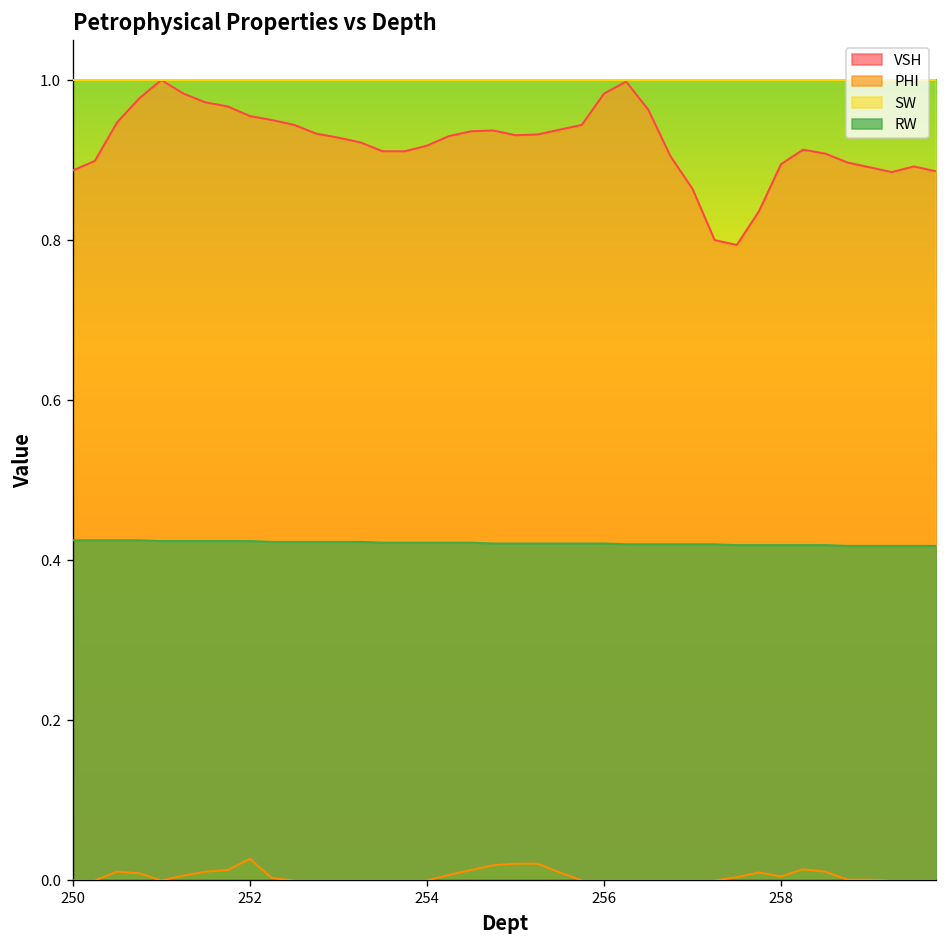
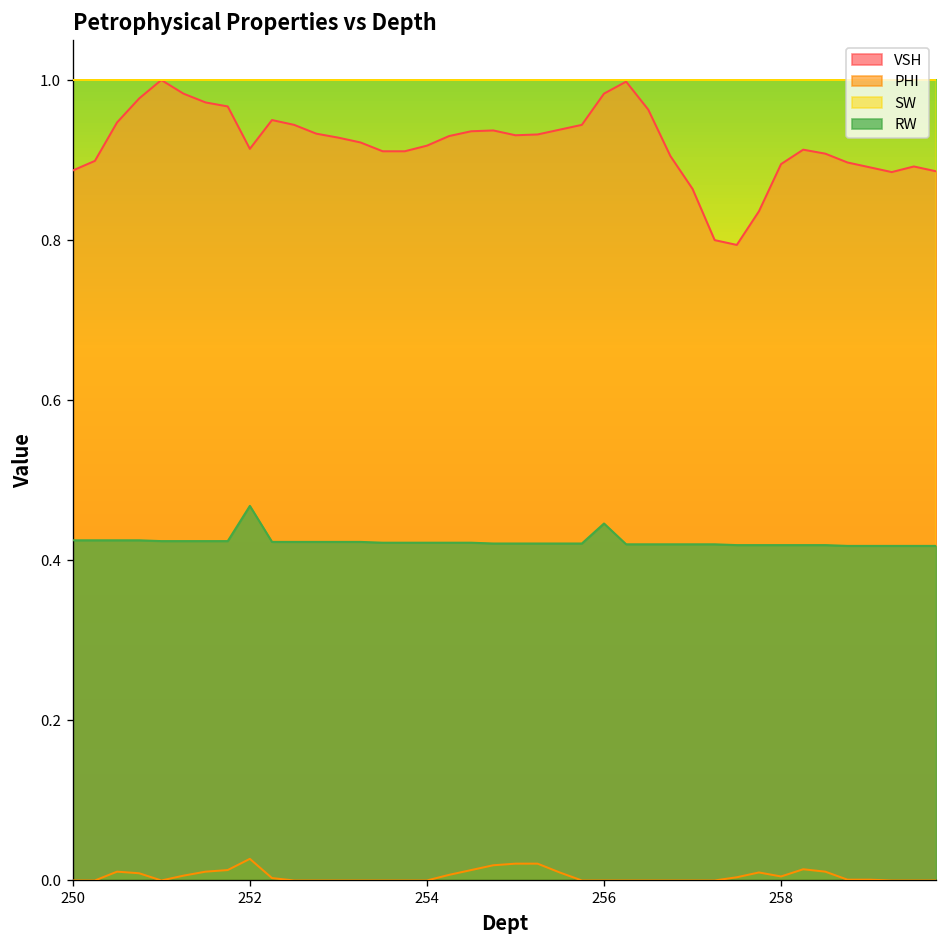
VSH, 252: 0.96 -> 0.91
RW, 252: 0.42 -> 0.47
RW, 256: 0.42 -> 0.45
